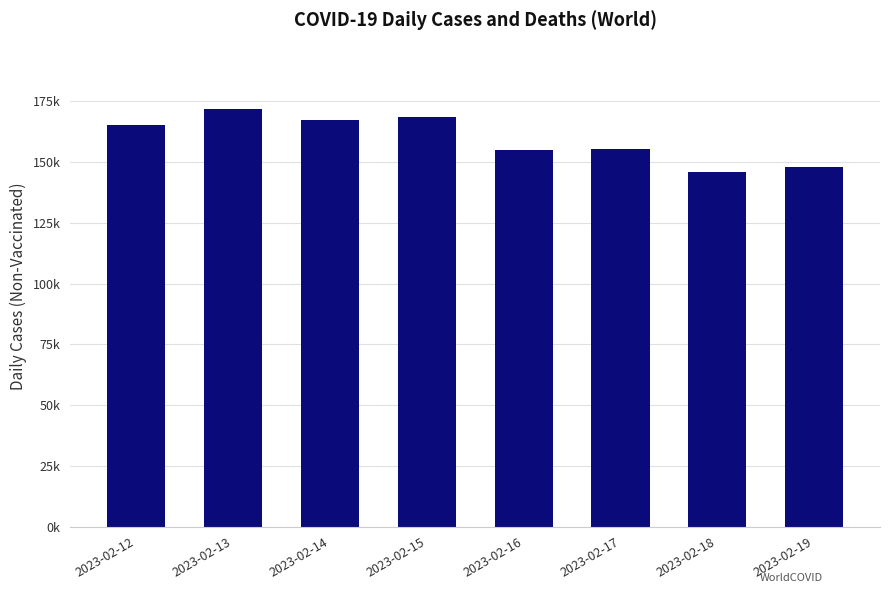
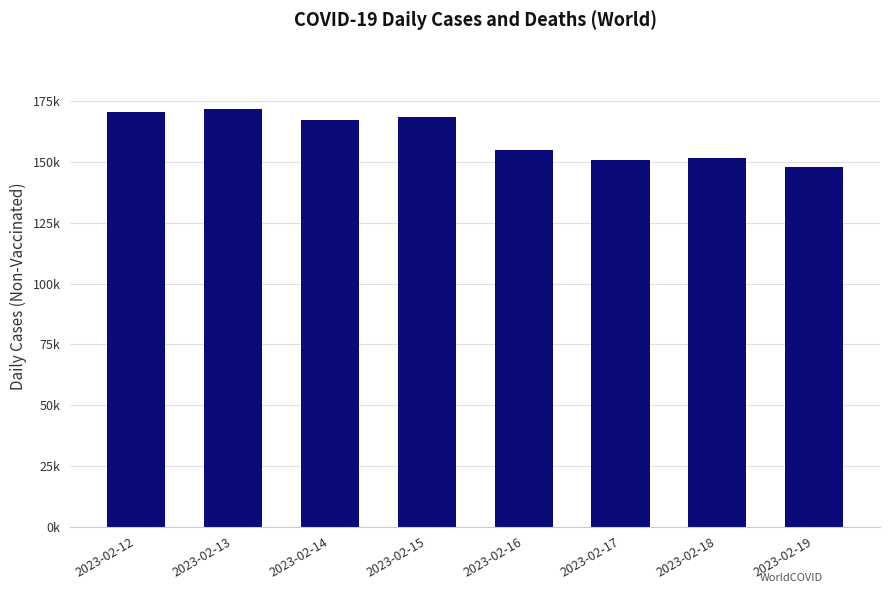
2023-02-12: 165000 -> 171000
2023-02-17: 156000 -> 151000
2023-02-18: 146000 -> 152000
